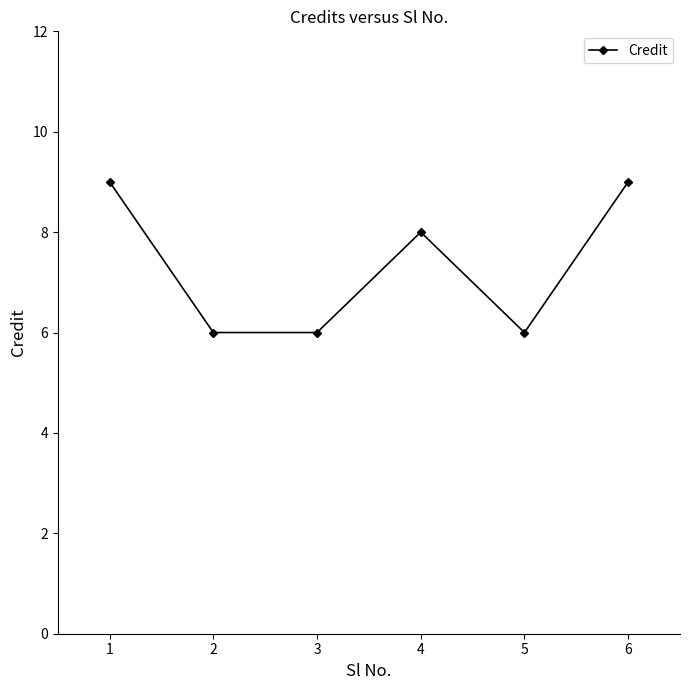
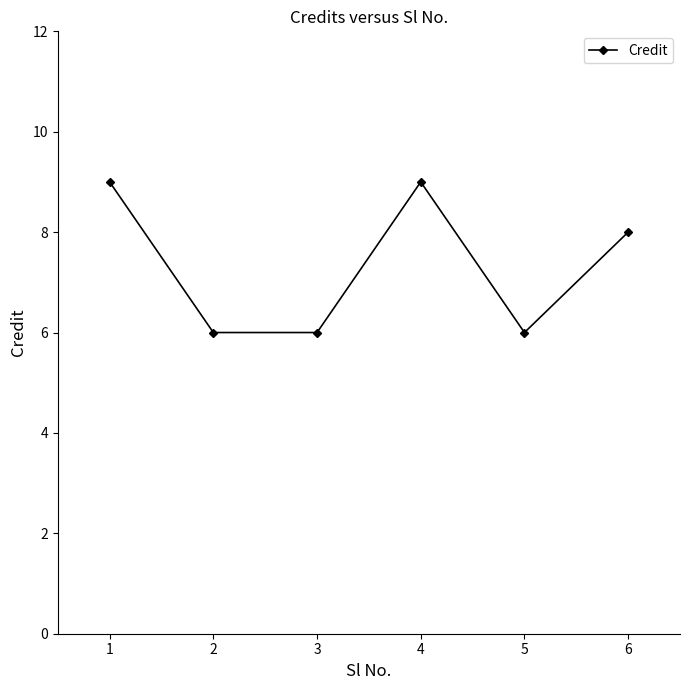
4: 8 -> 9
6: 9 -> 8
